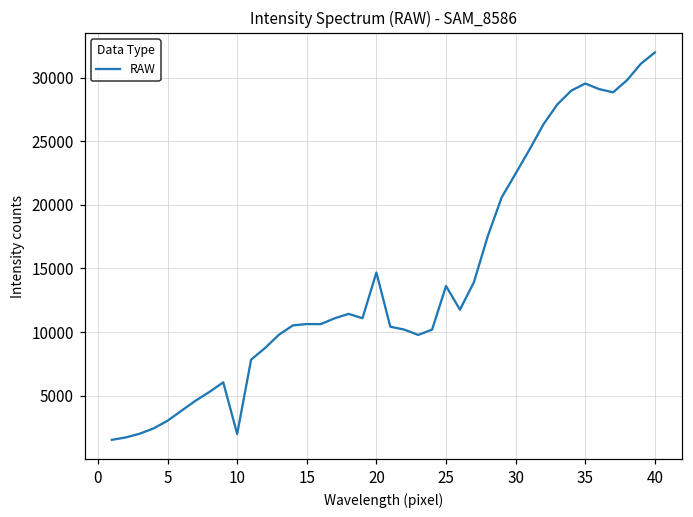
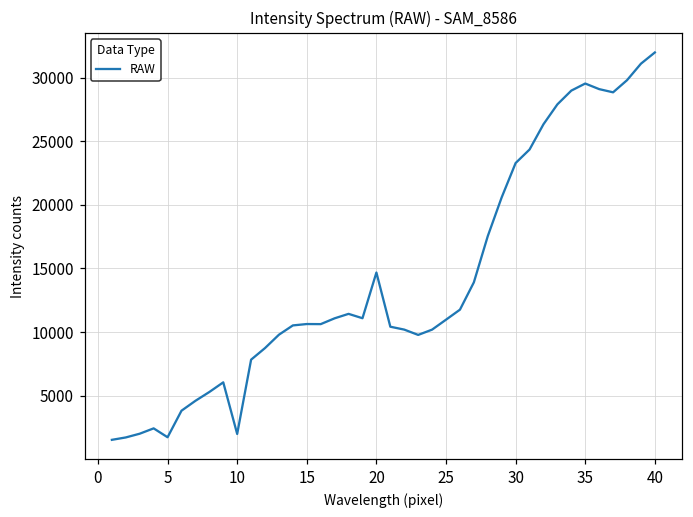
5: 3000 -> 1700
25: 13600 -> 11000
30: 22500 -> 23300
